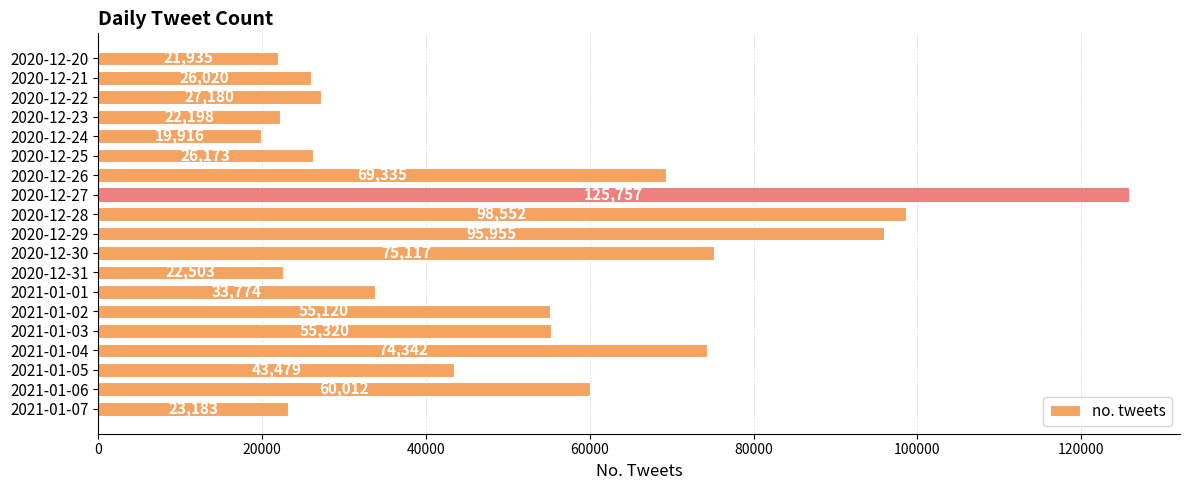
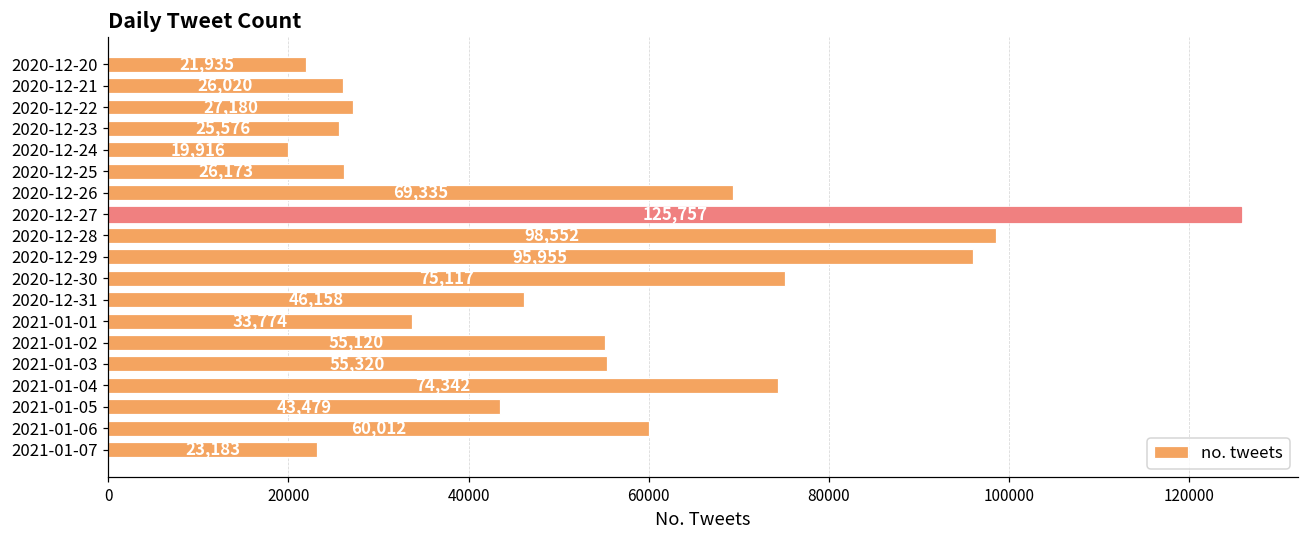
2020-12-23: 22,198 -> 25,576
2020-12-31: 22,503 -> 46,158
